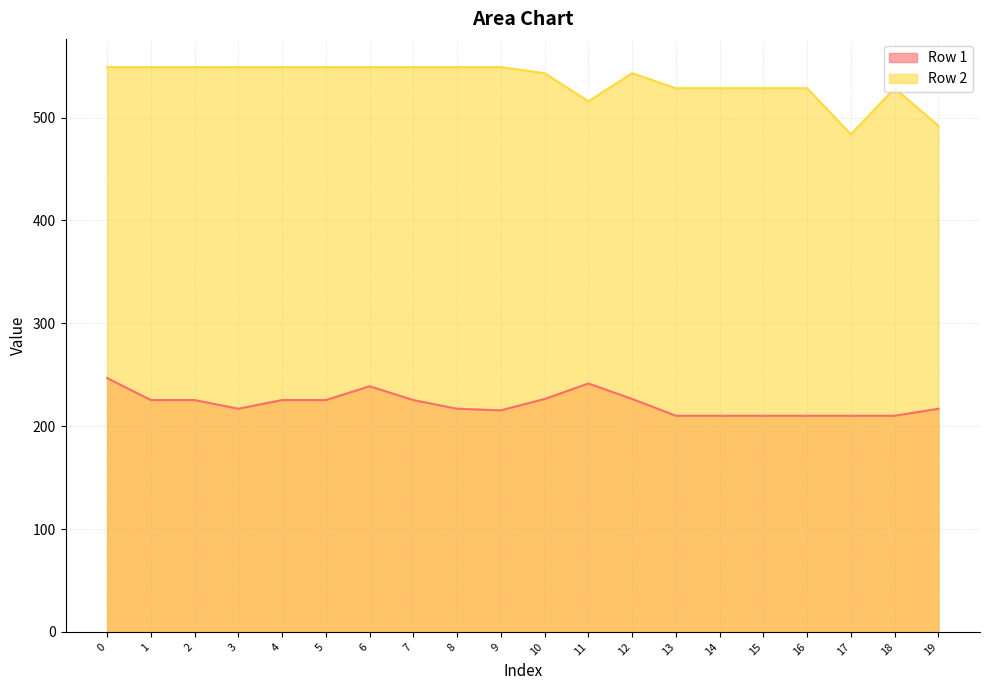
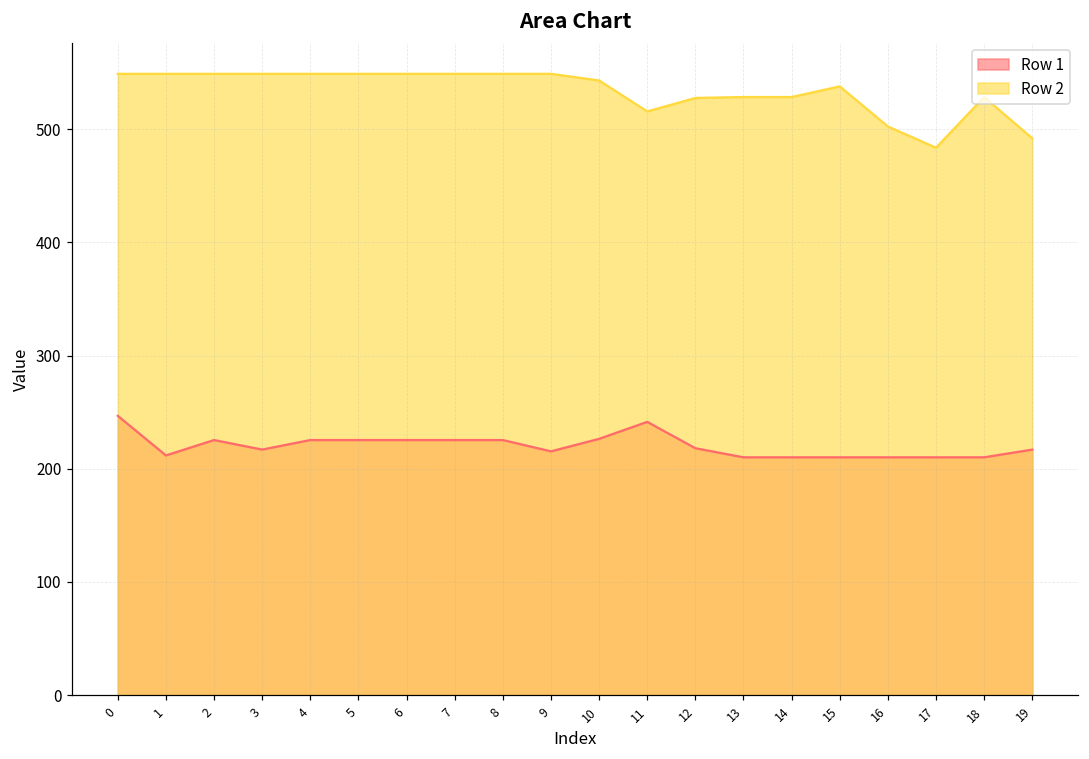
Row 1, 1: 225 -> 212
Row 1, 6: 239 -> 225
Row 1, 8: 217 -> 225
Row 1, 12: 226 -> 218
Row 2, 12: 543 -> 528
Row 2, 15: 529 -> 538
Row 2, 16: 529 -> 502
